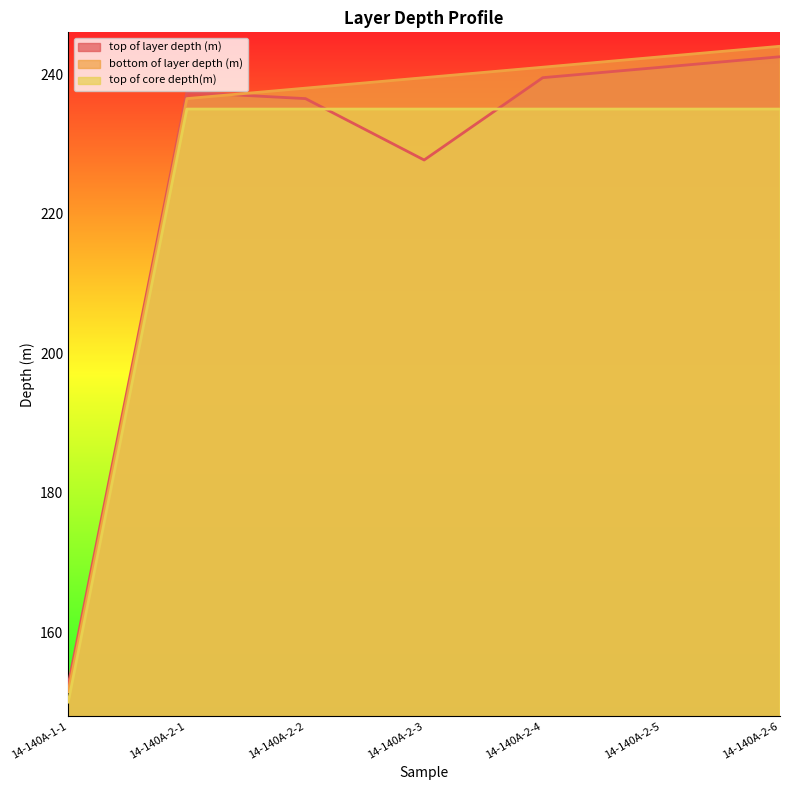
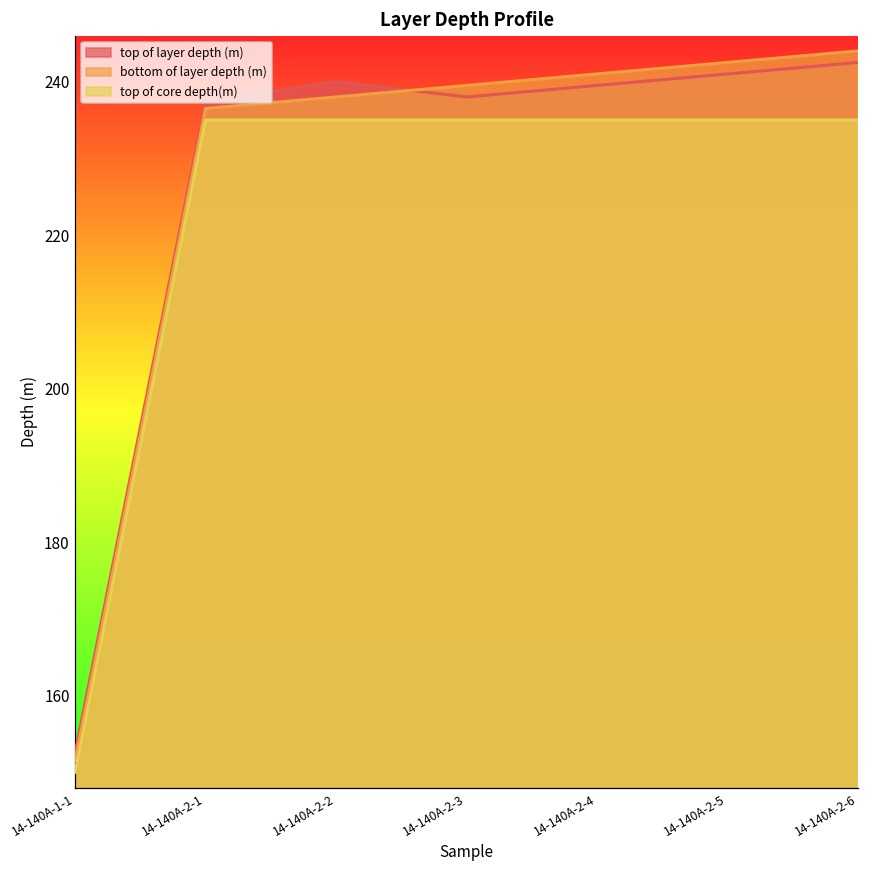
top of layer depth (m), 14-140A-2-2: 237 -> 240
top of layer depth (m), 14-140A-2-3: 228 -> 238
